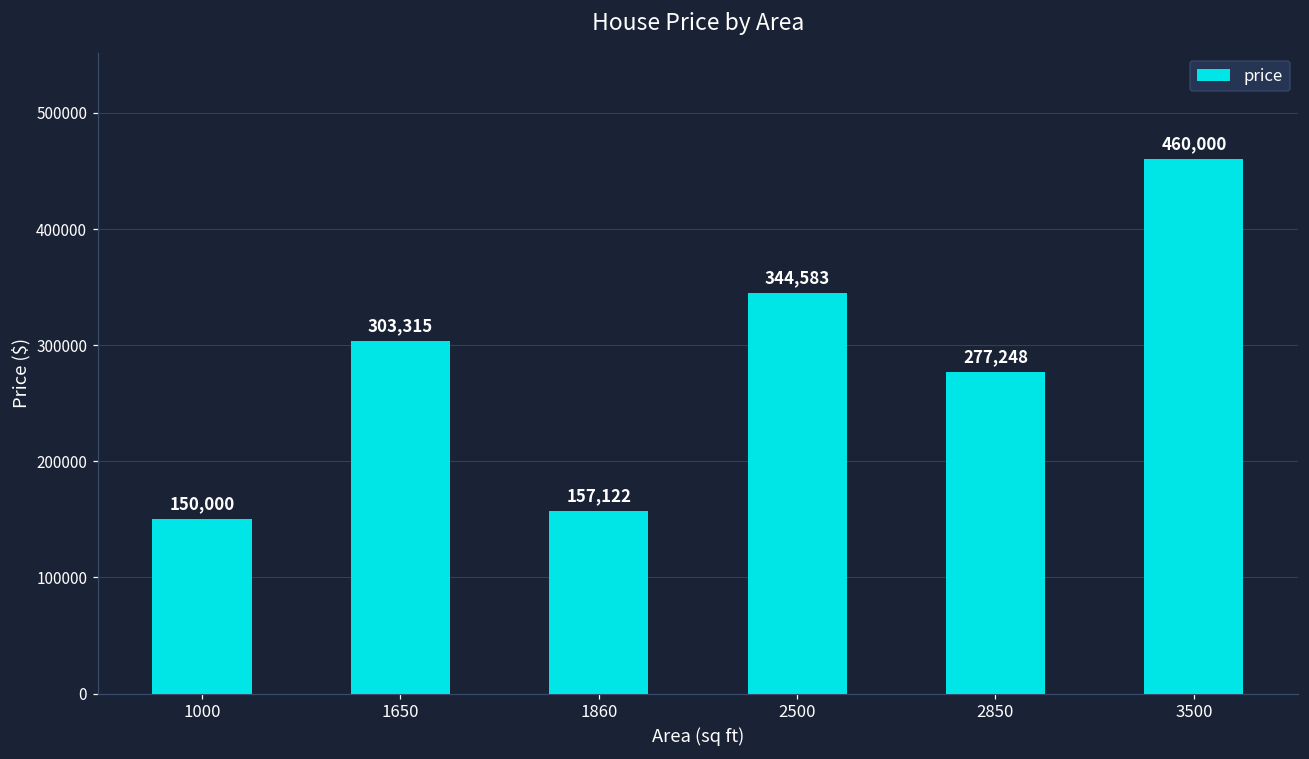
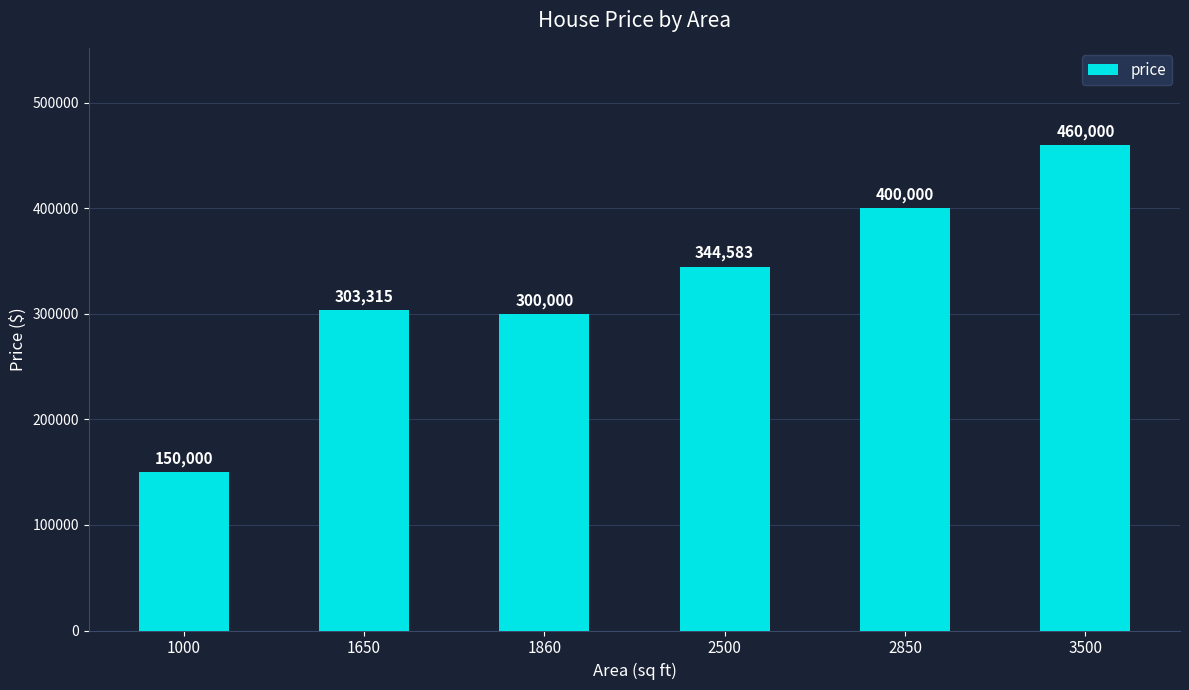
1860: 157,122 -> 300,000
2850: 277,248 -> 400,000
